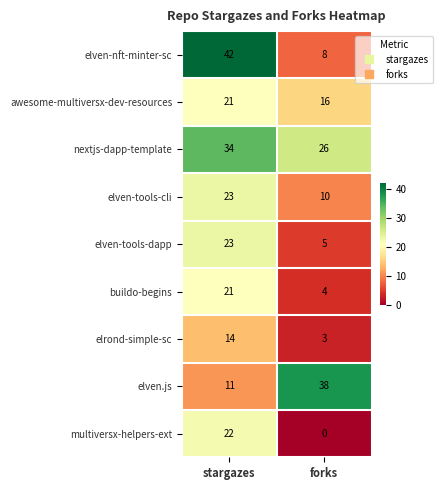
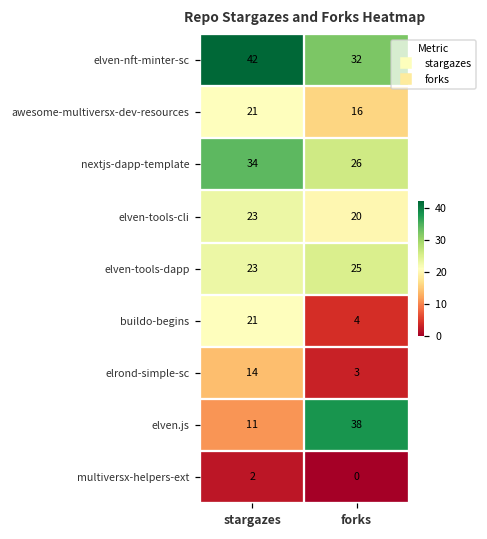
elven-nft-minter-sc, forks: 8 -> 32
elven-tools-cli, forks: 10 -> 20
elven-tools-dapp, forks: 5 -> 25
multiversx-helpers-ext, stargazes: 22 -> 2
